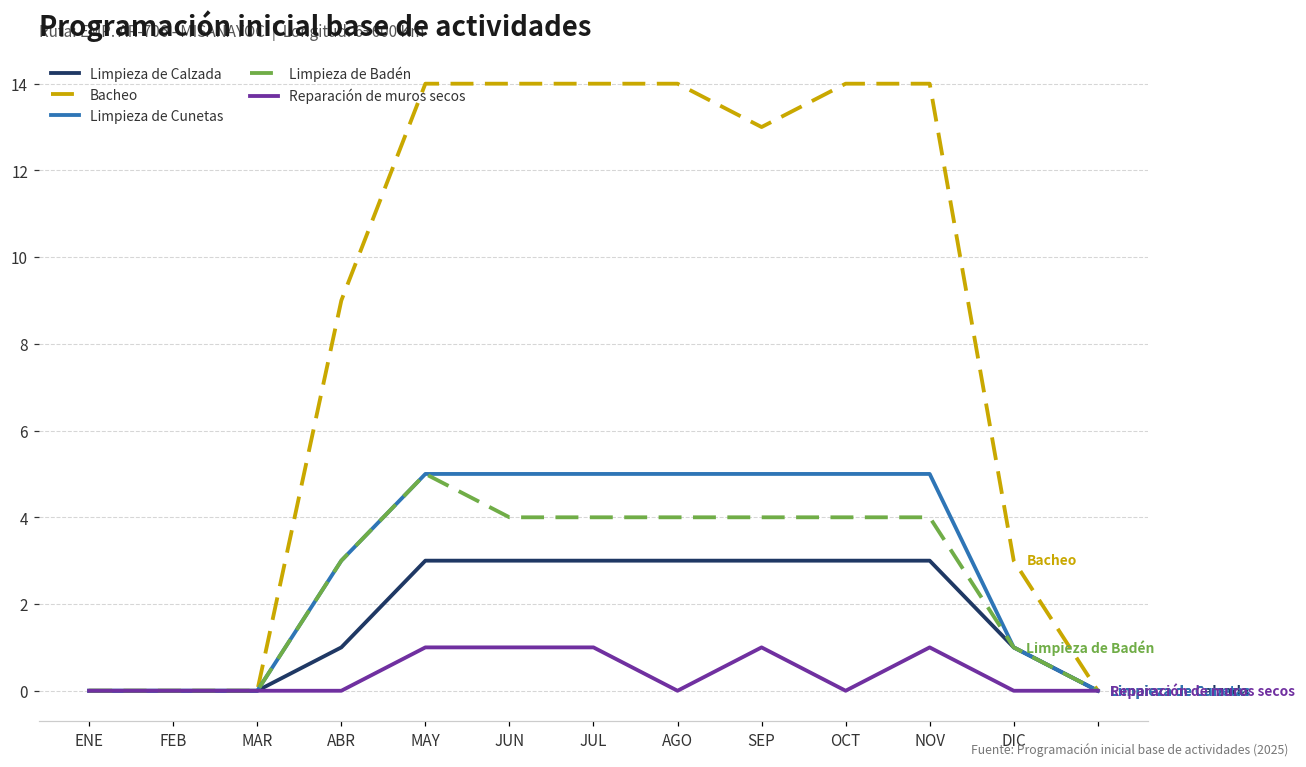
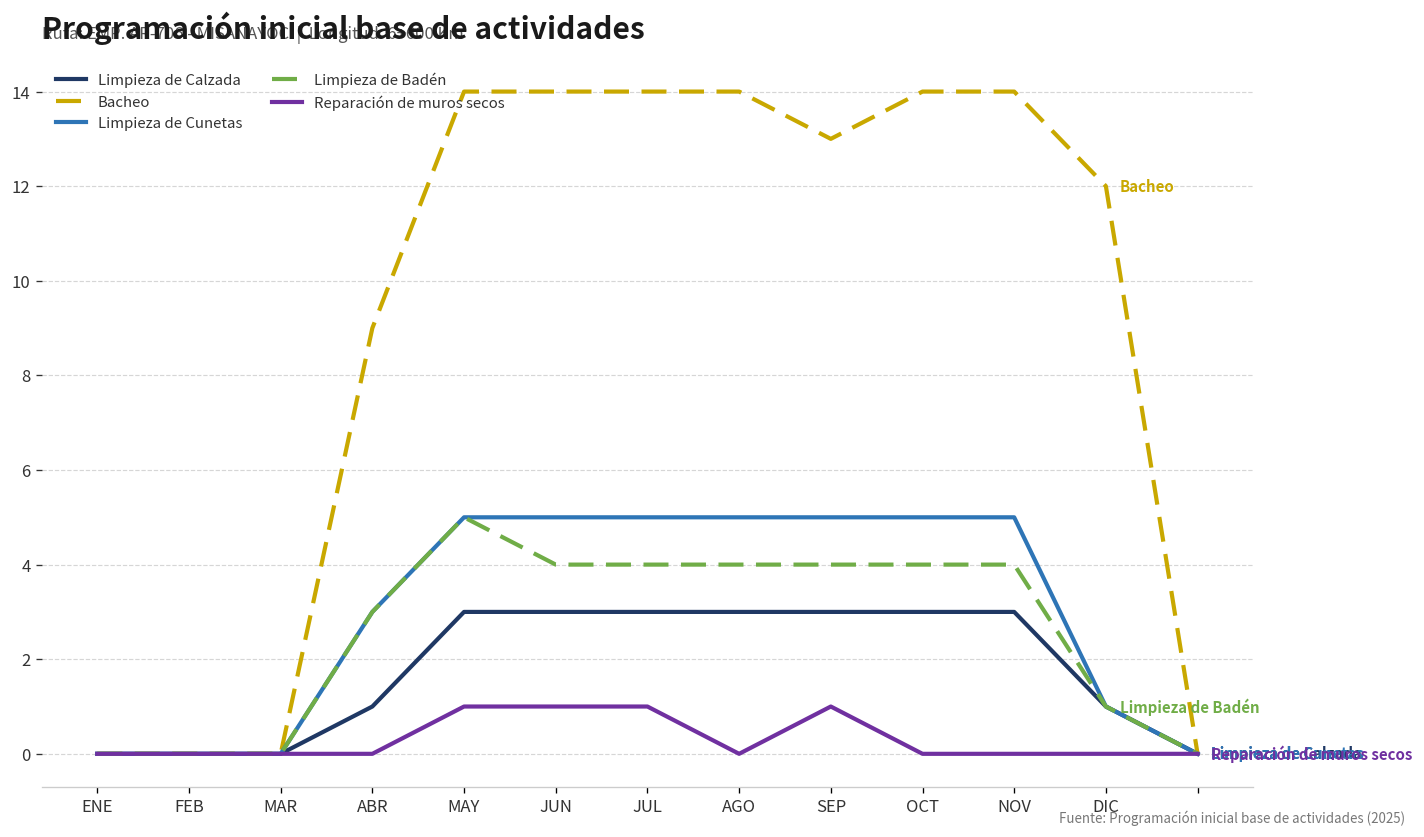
Reparación de muros secos, NOV: 1 -> 0
Bacheo, DIC: 3 -> 12
